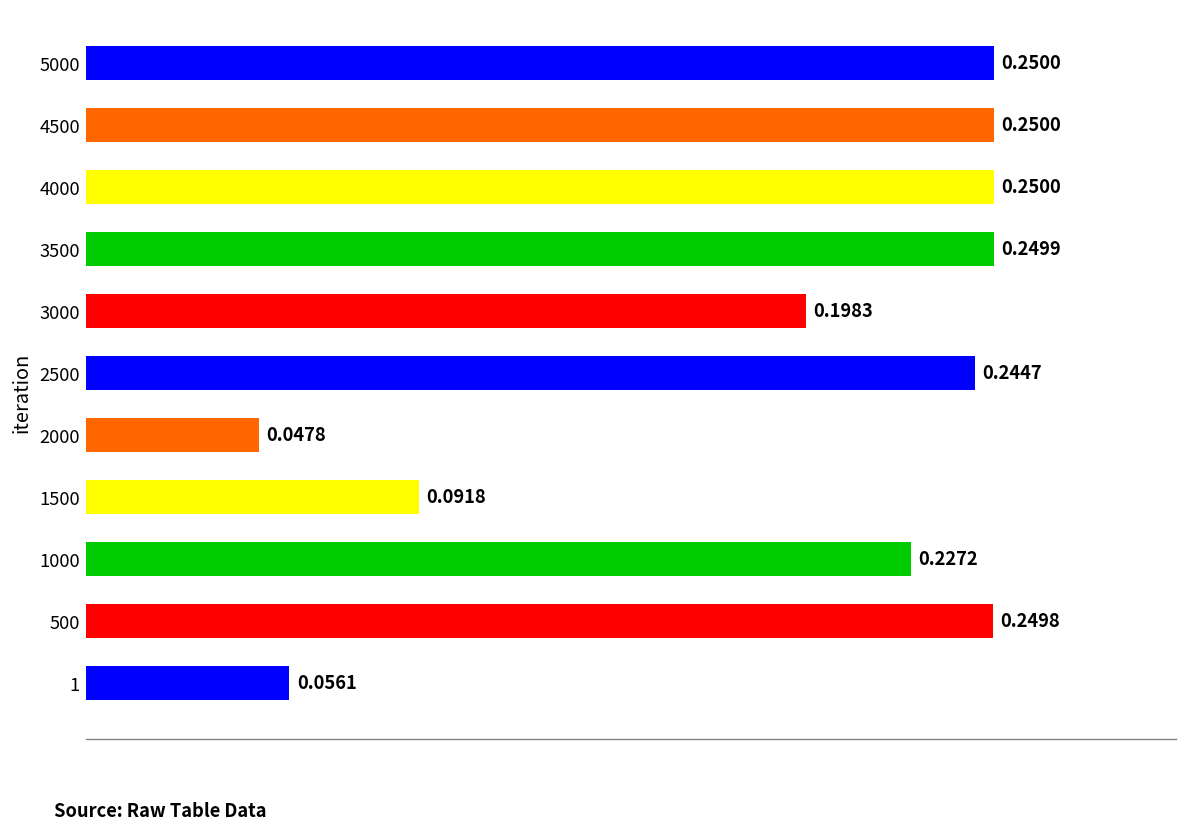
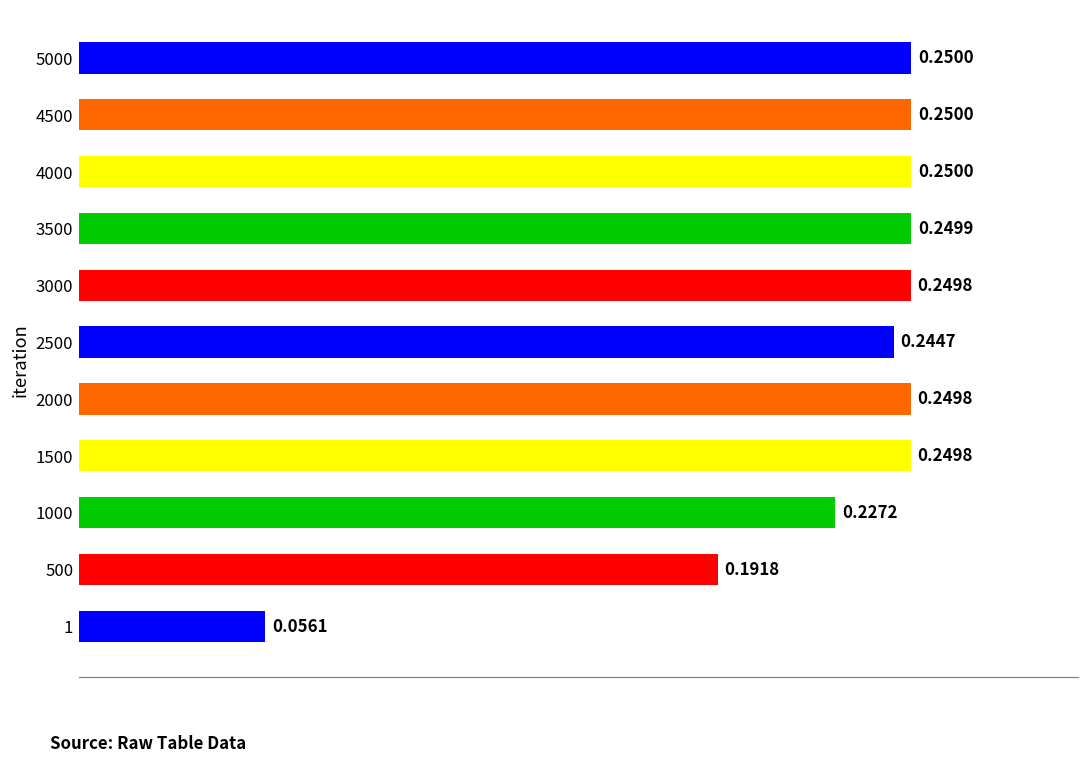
3000: 0.1983 -> 0.2498
2000: 0.0478 -> 0.2498
1500: 0.0918 -> 0.2498
500: 0.2498 -> 0.1918
